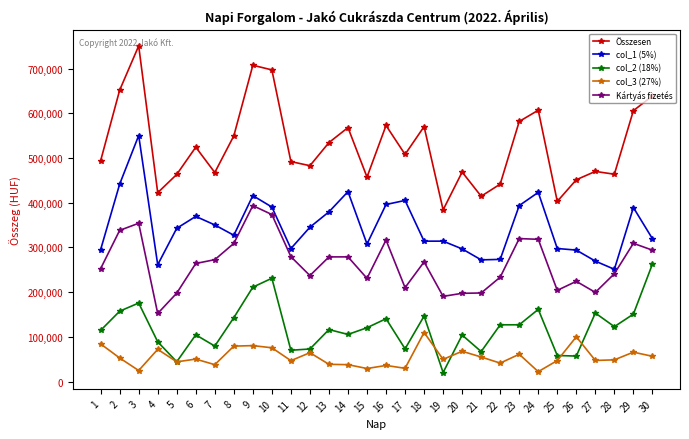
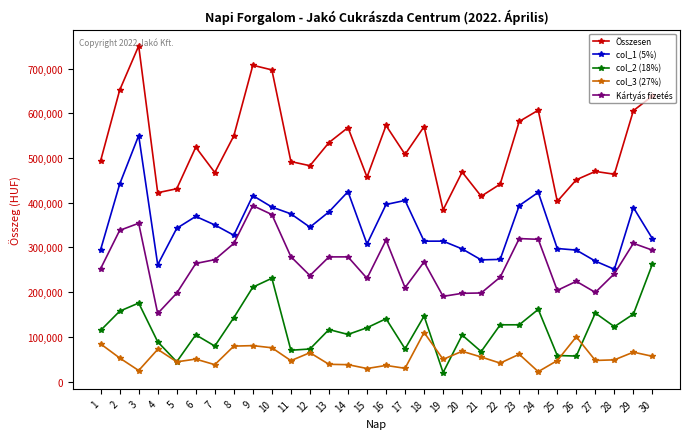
Összesen, 5: 460,000 -> 430,000
col_1 (5%), 11: 300,000 -> 380,000
